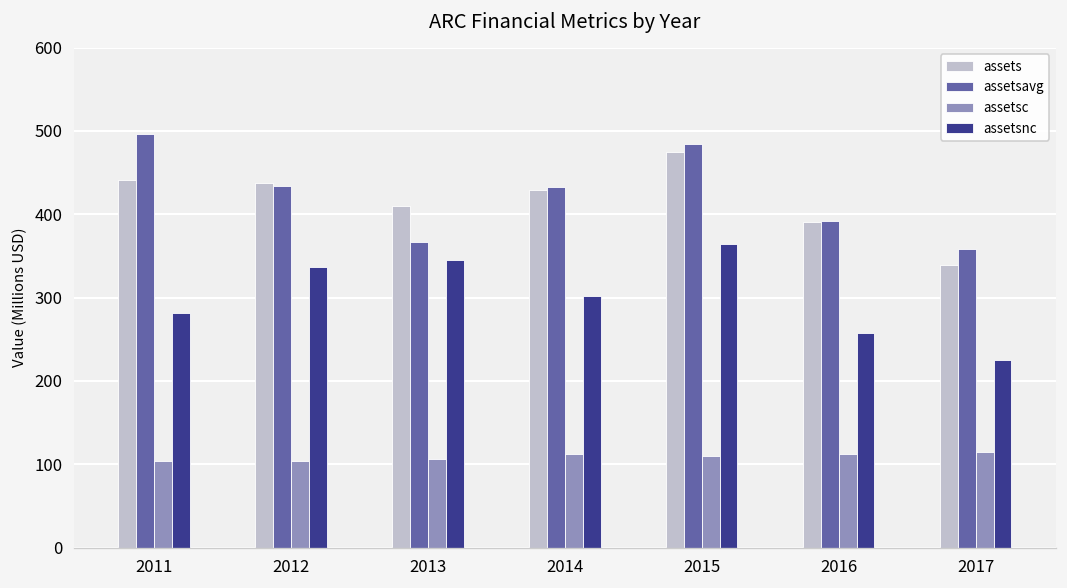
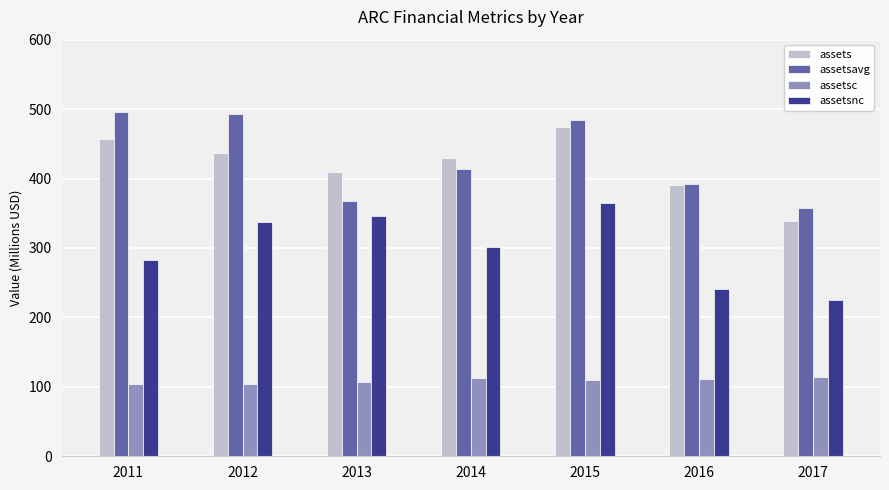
assets, 2011: 440 -> 460
assetsavg, 2012: 430 -> 490
assetsavg, 2014: 430 -> 410
assetsnc, 2016: 260 -> 240
